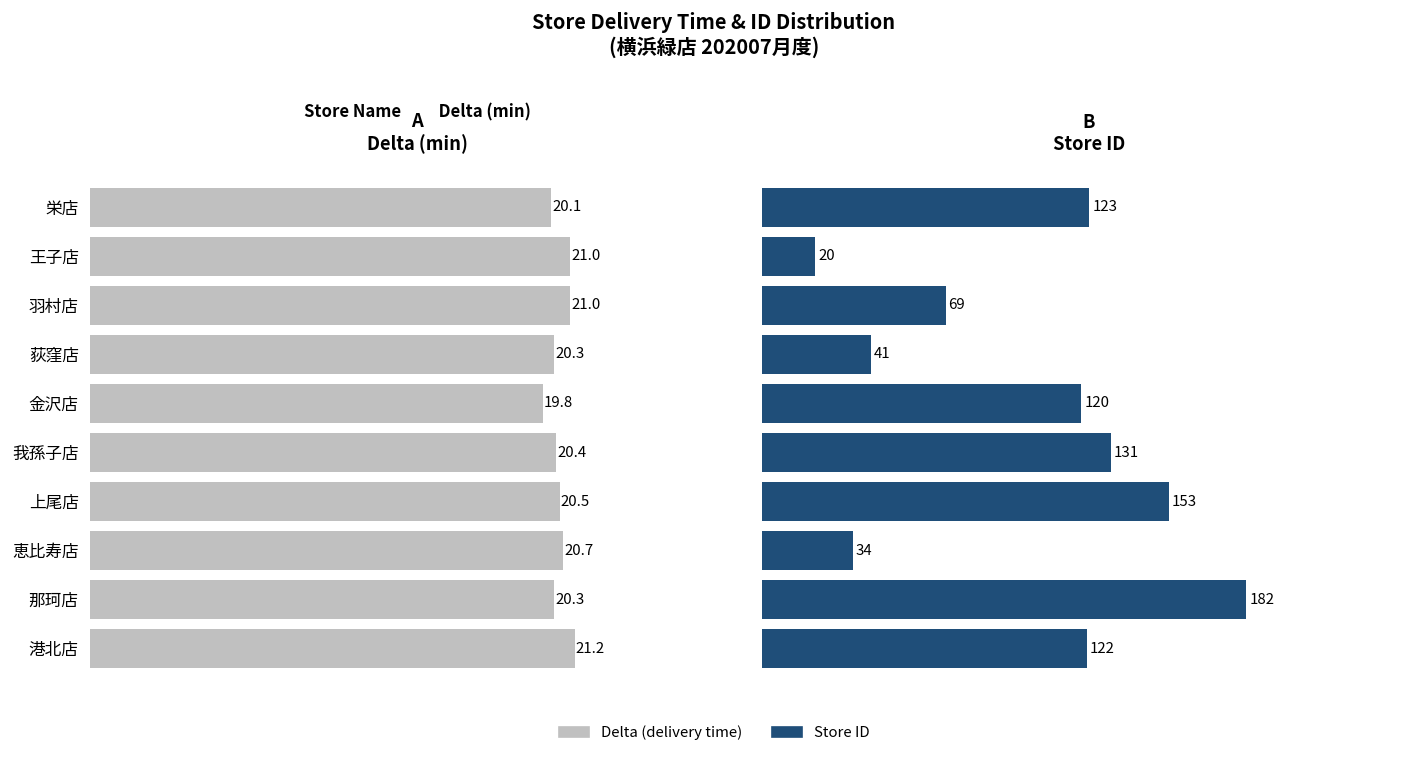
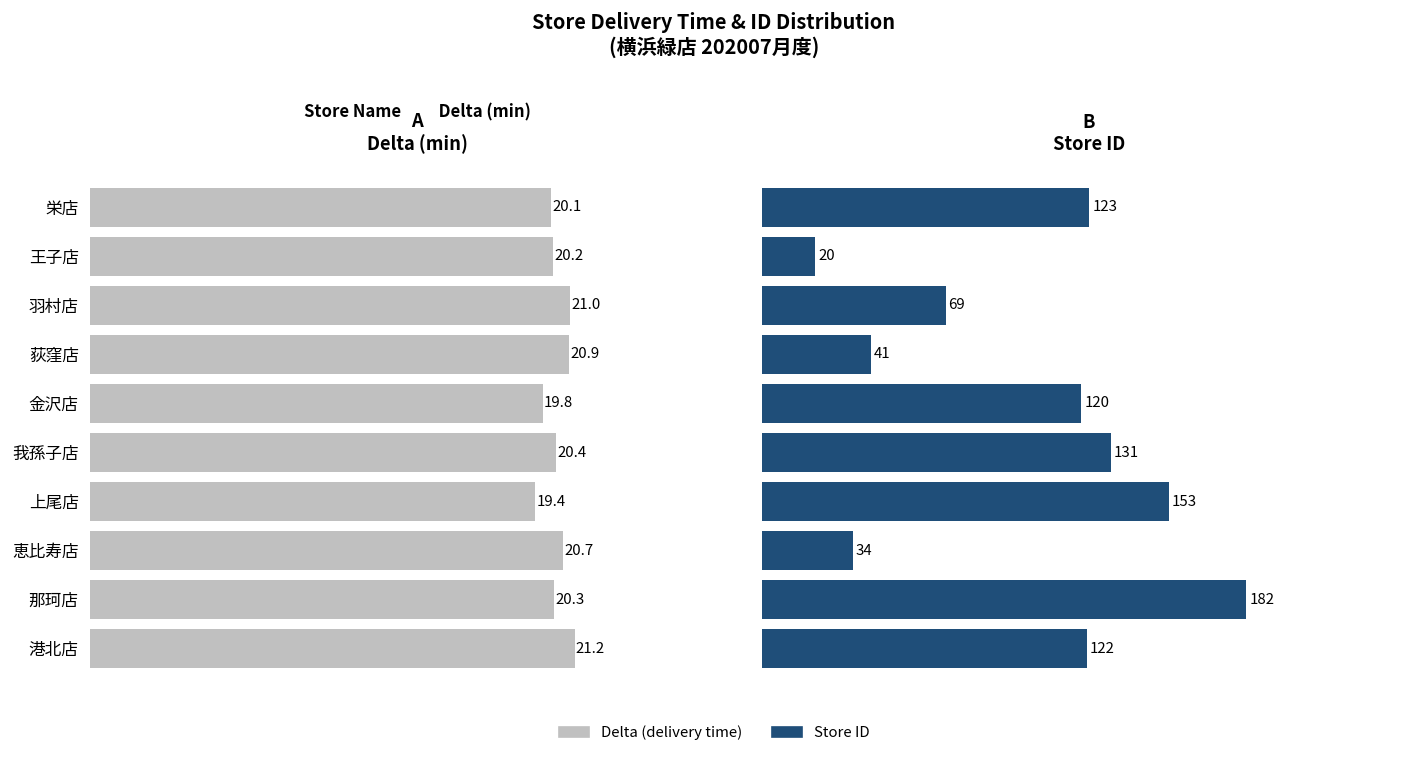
A Delta (min), 王子店: 21.0 -> 20.2
A Delta (min), 荻窪店: 20.3 -> 20.9
A Delta (min), 上尾店: 20.5 -> 19.4
